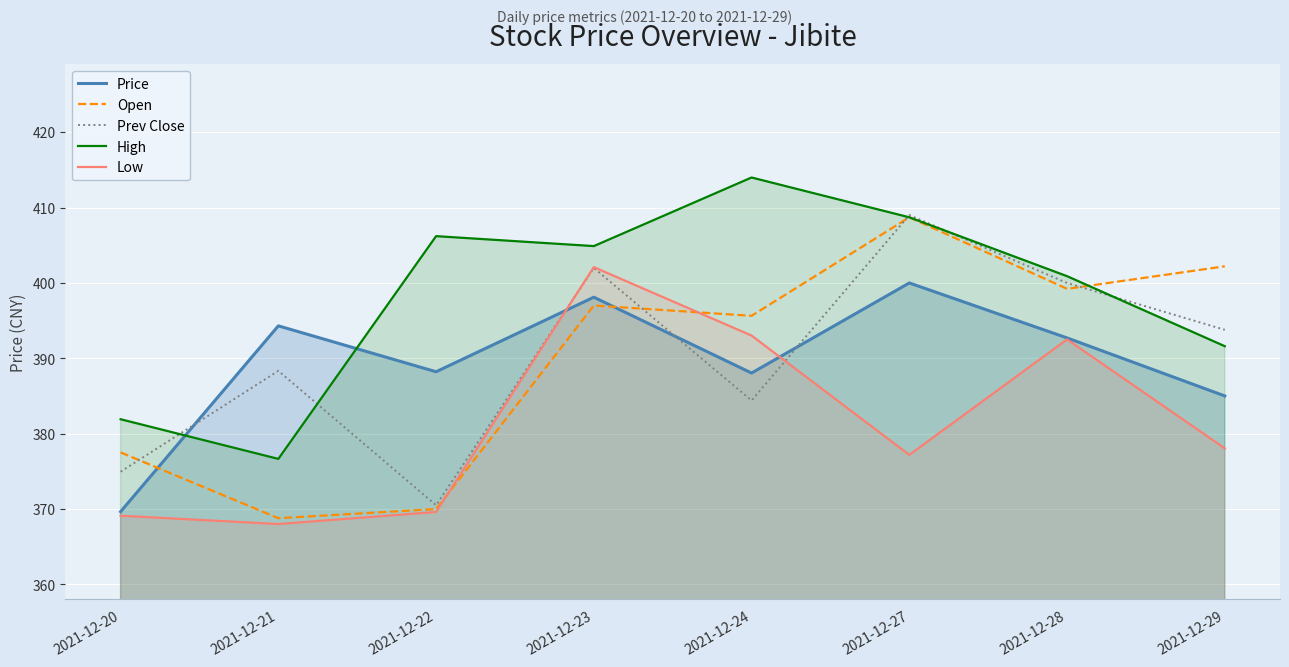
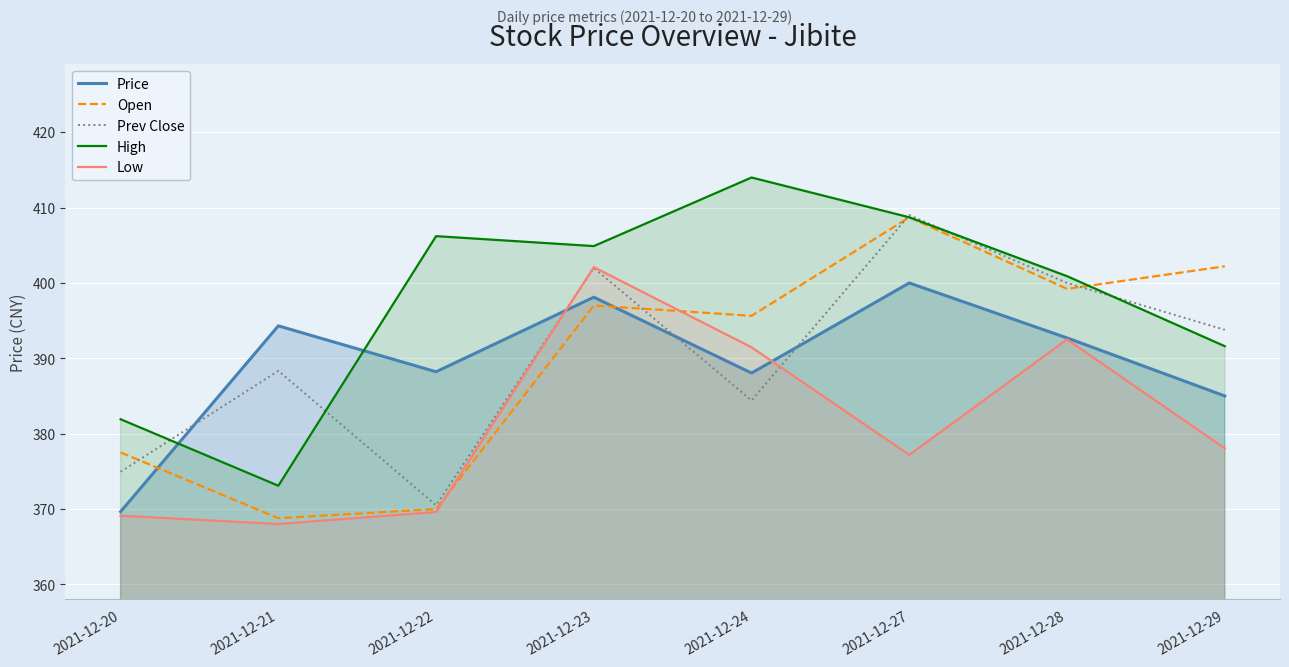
High, 2021-12-21: 377 -> 373
Low, 2021-12-24: 393 -> 391
